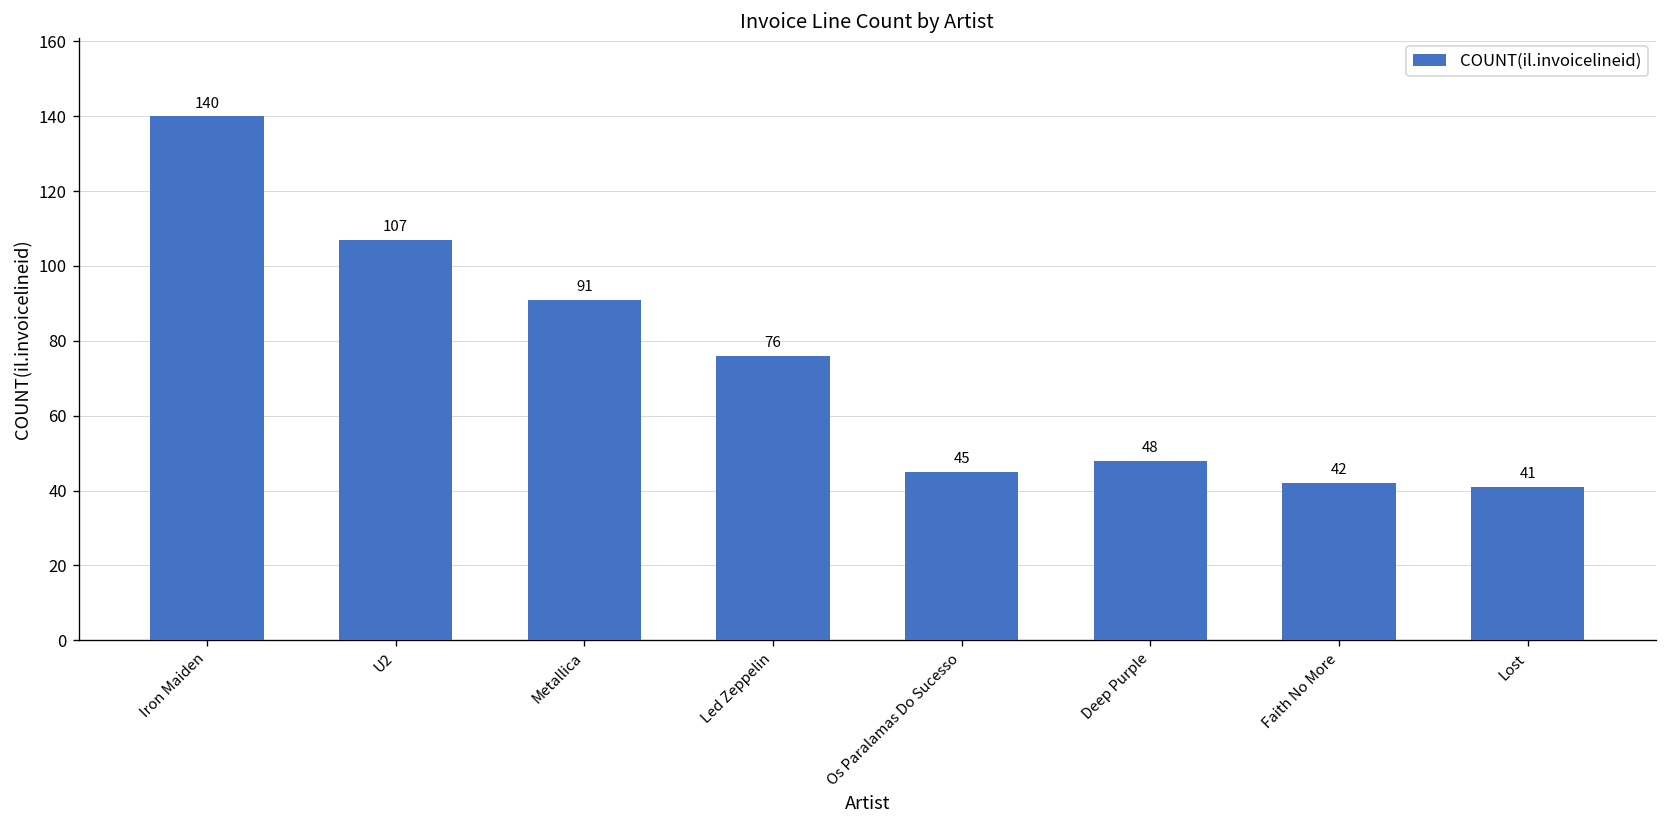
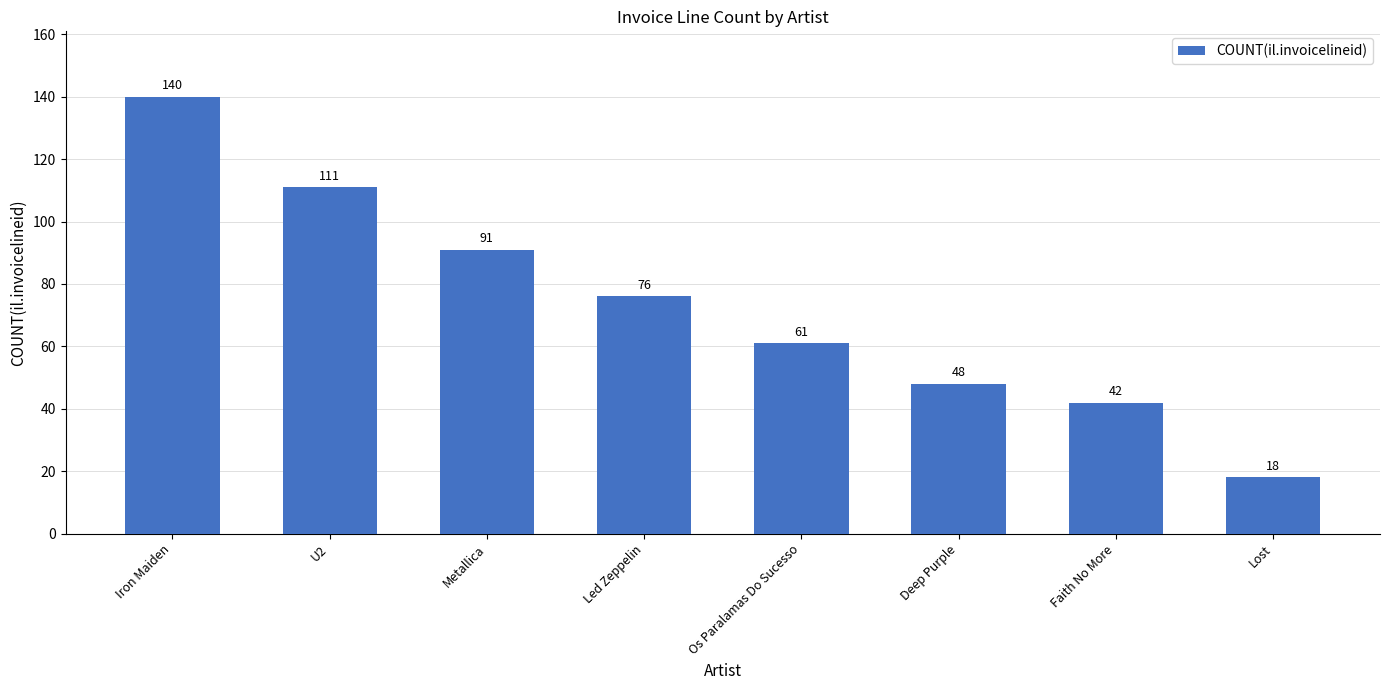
U2: 107 -> 111
Os Paralamas Do Sucesso: 45 -> 61
Lost: 41 -> 18
